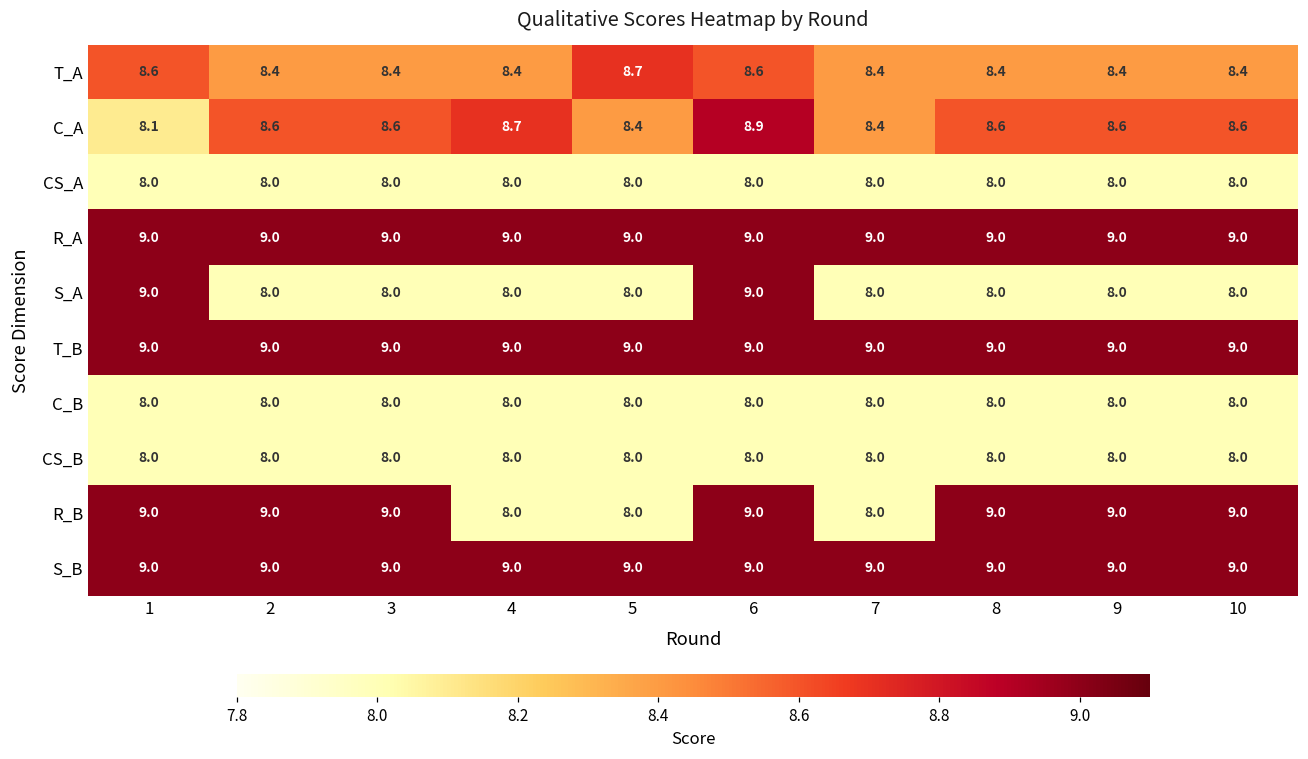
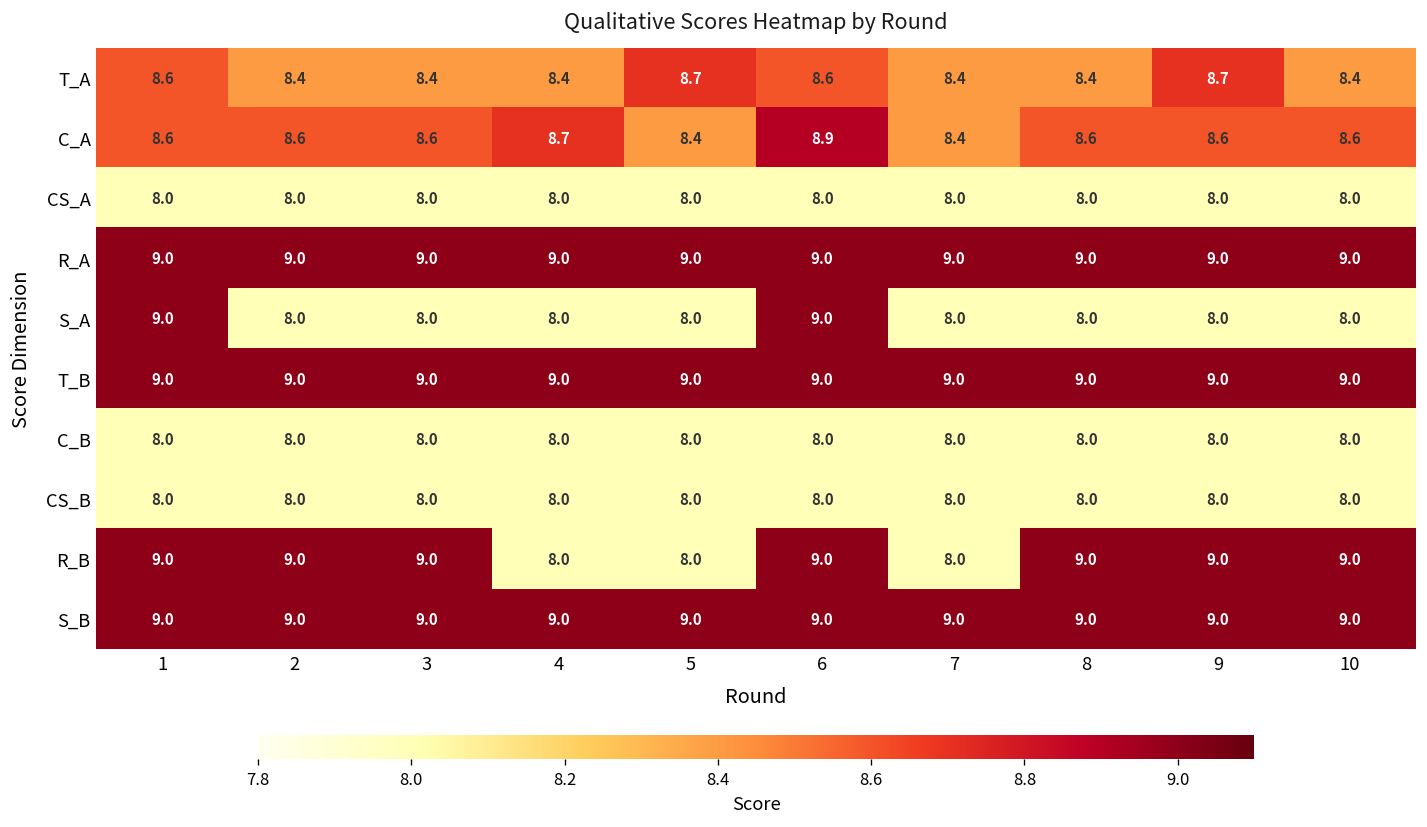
T_A, 9: 8.4 -> 8.7
C_A, 1: 8.1 -> 8.6
